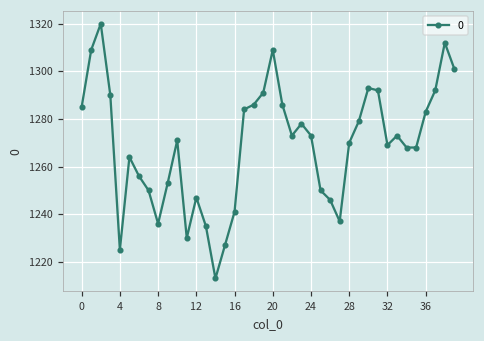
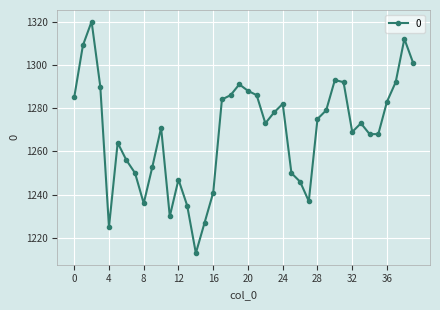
20: 1309 -> 1288
24: 1273 -> 1282
28: 1270 -> 1275
